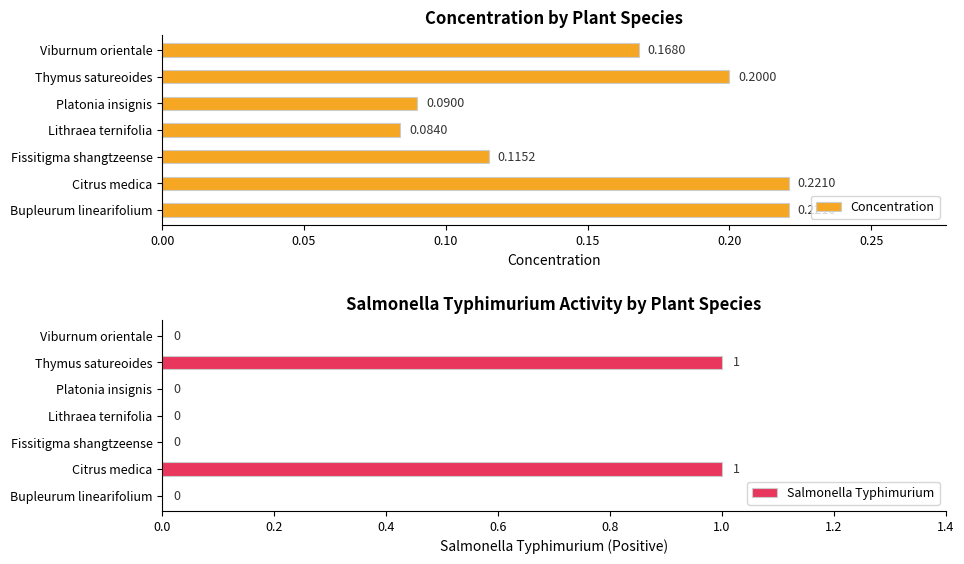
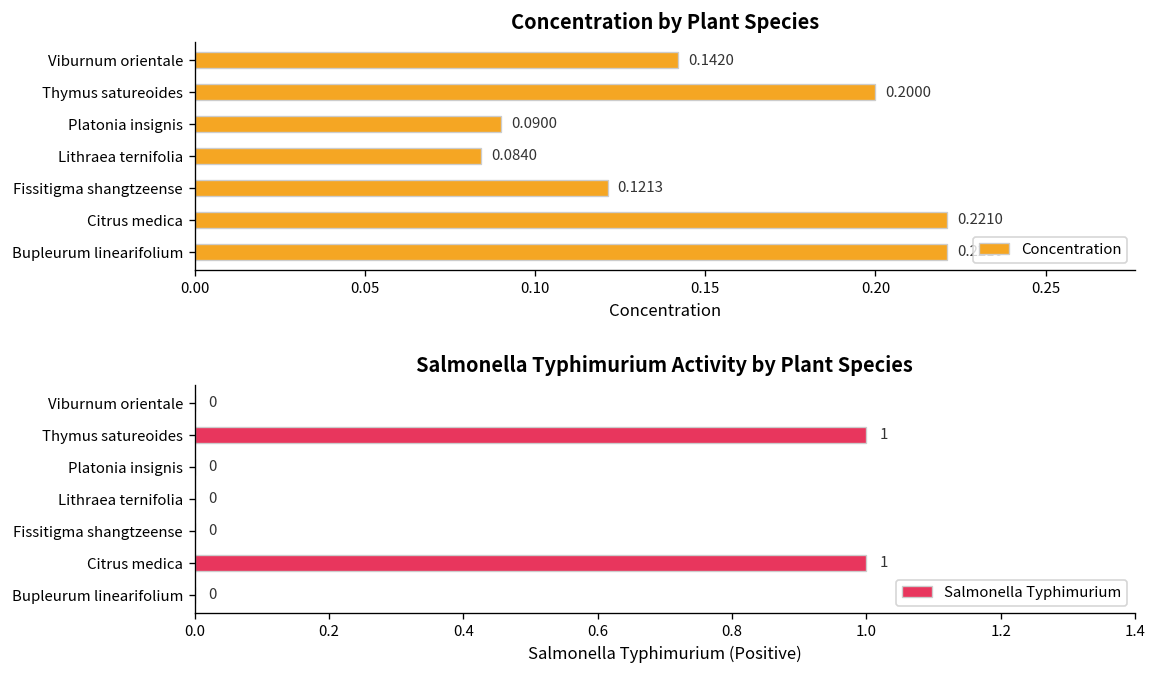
Concentration by Plant Species, Viburnum orientale: 0.1680 -> 0.1420
Concentration by Plant Species, Fissitigma shangtzeense: 0.1152 -> 0.1213
